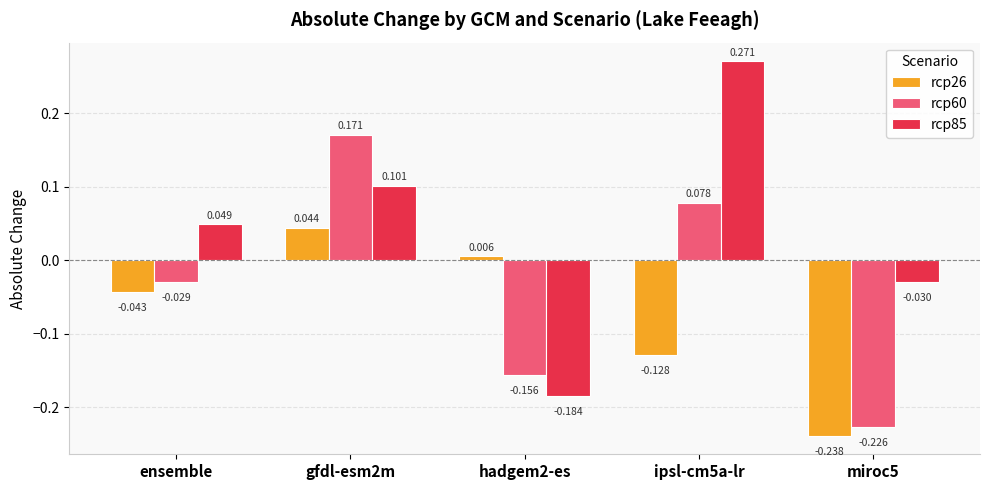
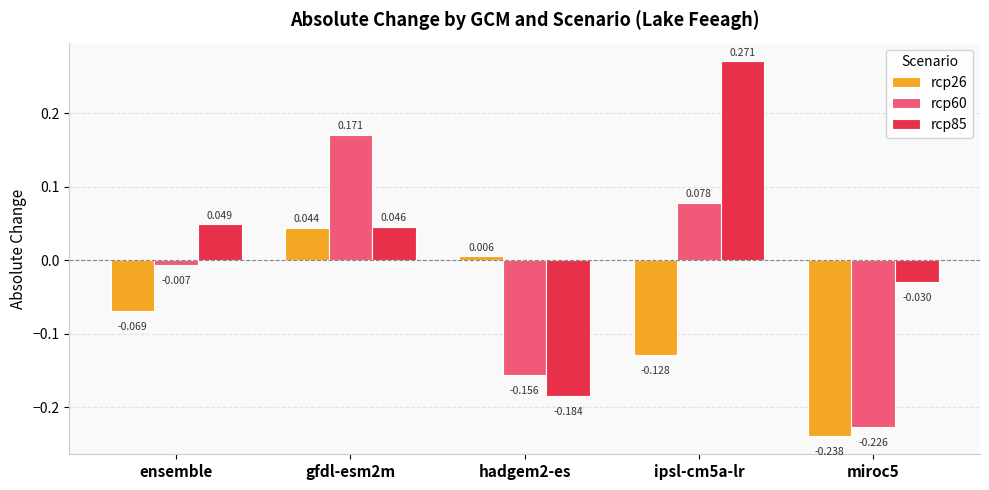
rcp26, ensemble: -0.043 -> -0.069
rcp60, ensemble: -0.029 -> -0.007
rcp85, gfdl-esm2m: 0.101 -> 0.046
